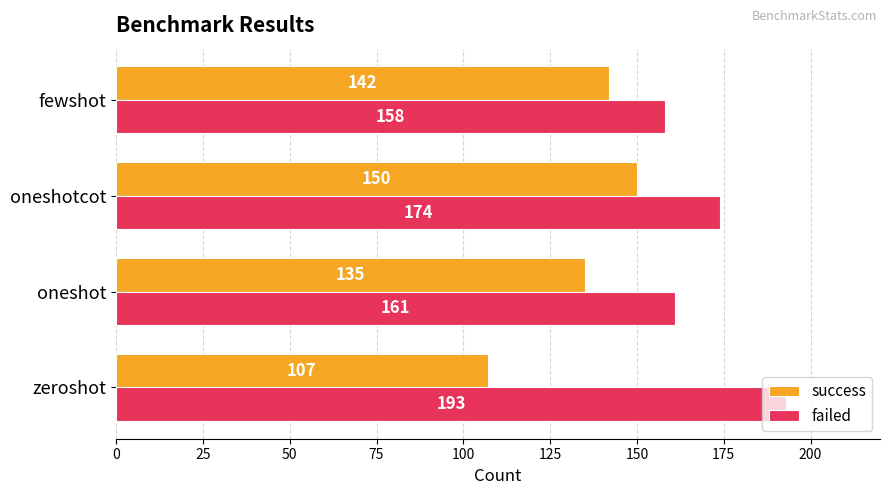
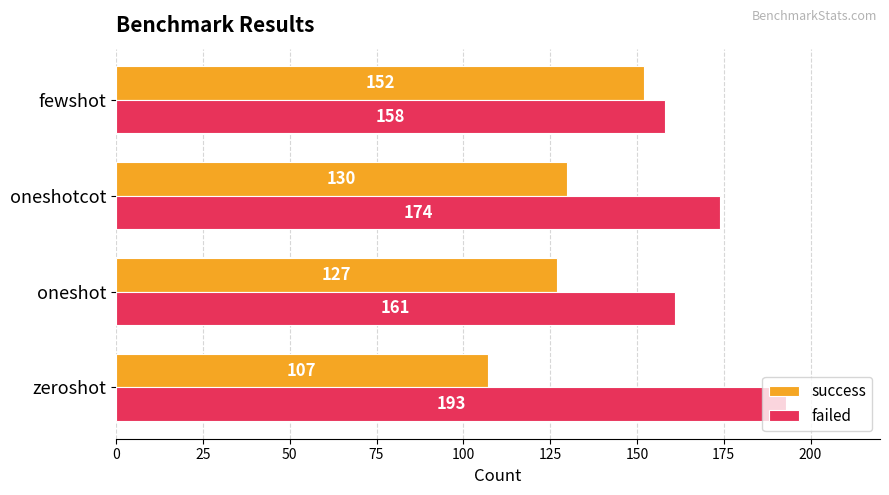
success, fewshot: 142 -> 152
success, oneshotcot: 150 -> 130
success, oneshot: 135 -> 127
